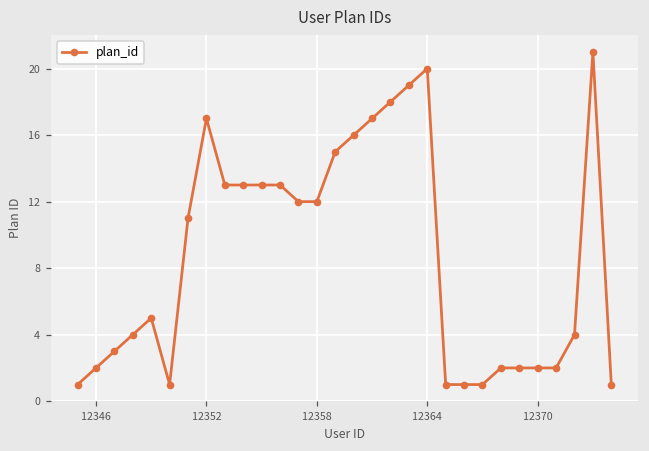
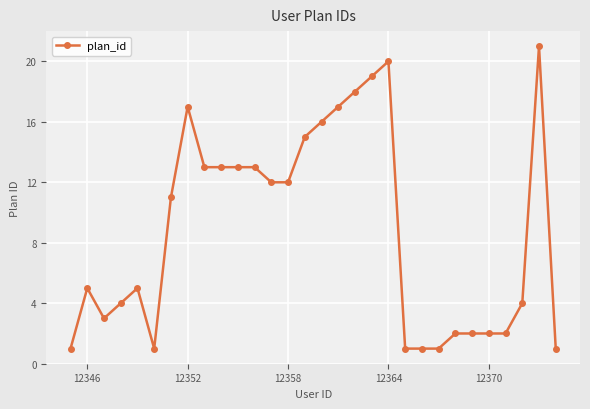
12346: 2 -> 5
